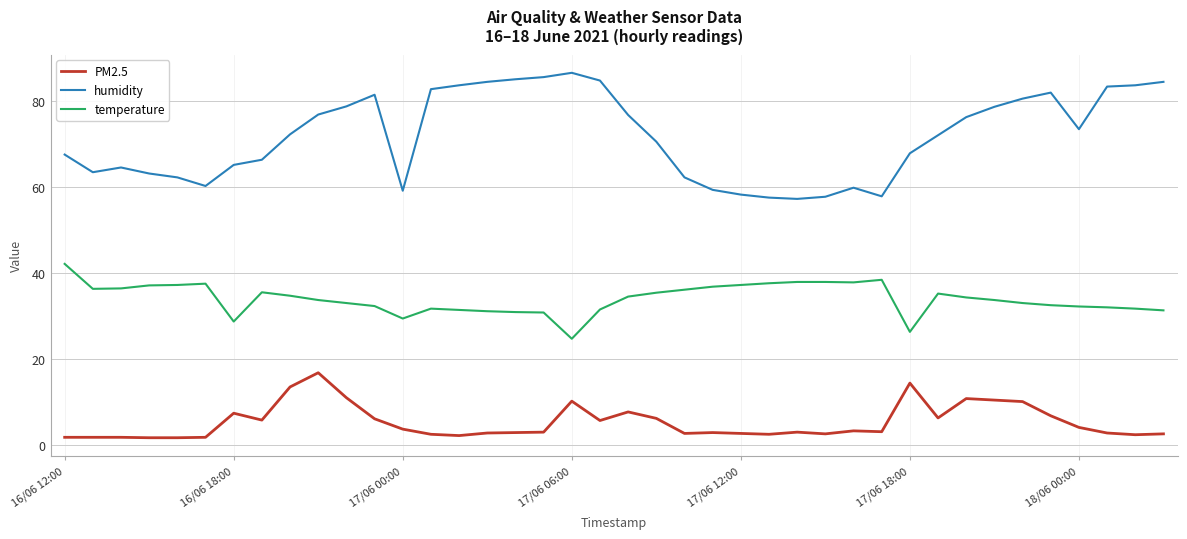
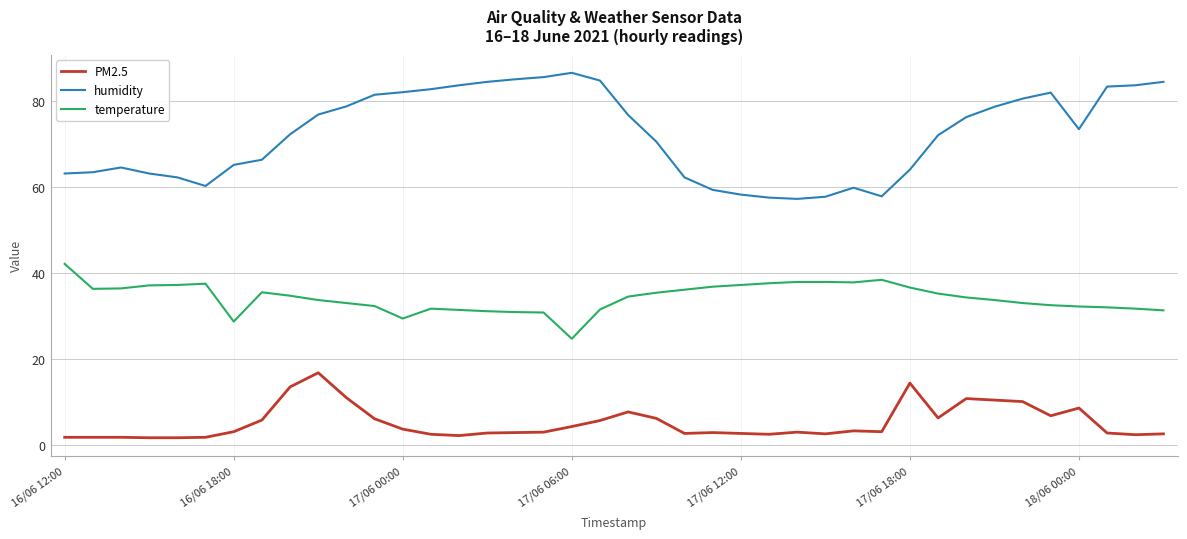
humidity, 16/06 12:00: 68 -> 63
PM2.5, 16/06 18:00: 8 -> 3
humidity, 17/06 00:00: 59 -> 82
PM2.5, 17/06 06:00: 10 -> 4
humidity, 17/06 18:00: 68 -> 64
temperature, 17/06 18:00: 26 -> 37
PM2.5, 18/06 00:00: 4 -> 9
